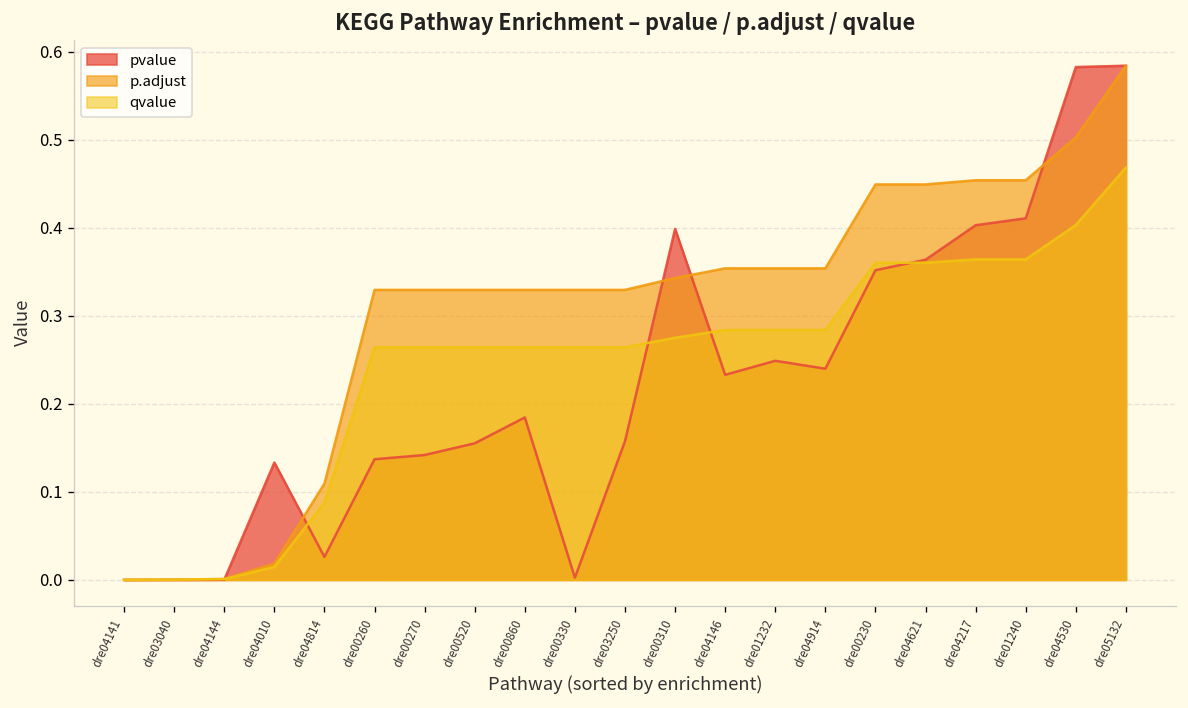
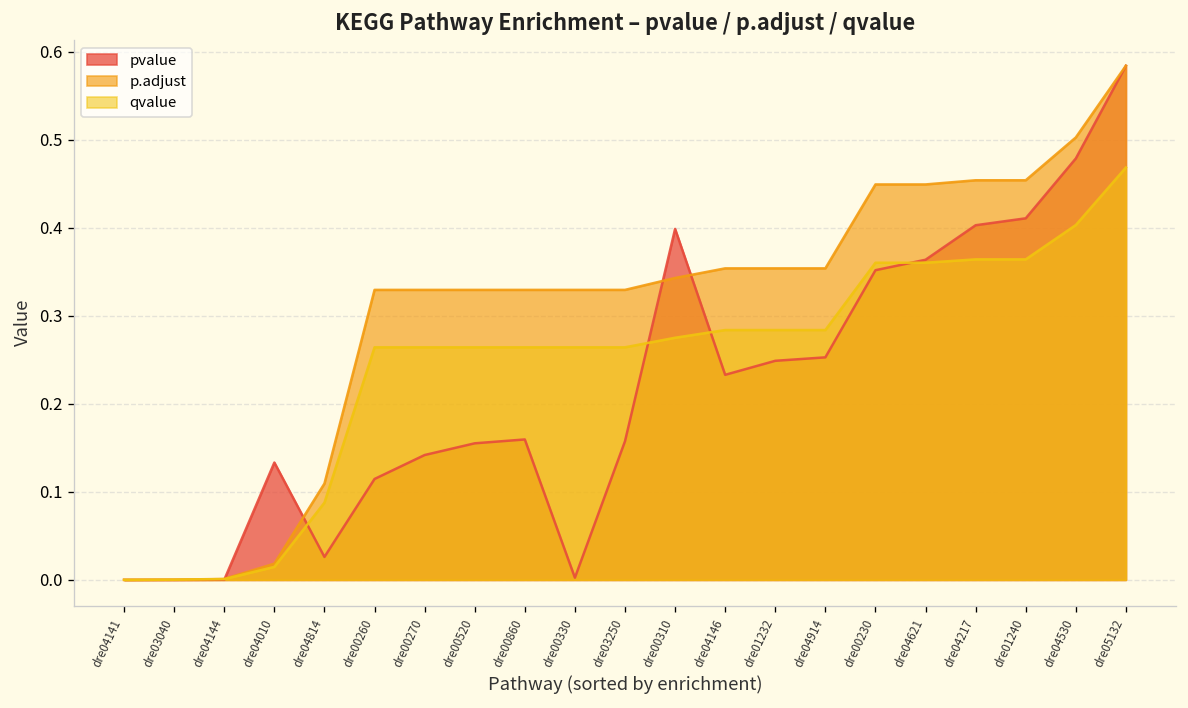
pvalue, dre00260: 0.14 -> 0.11
pvalue, dre00860: 0.18 -> 0.16
pvalue, dre04914: 0.24 -> 0.25
pvalue, dre04530: 0.58 -> 0.48
